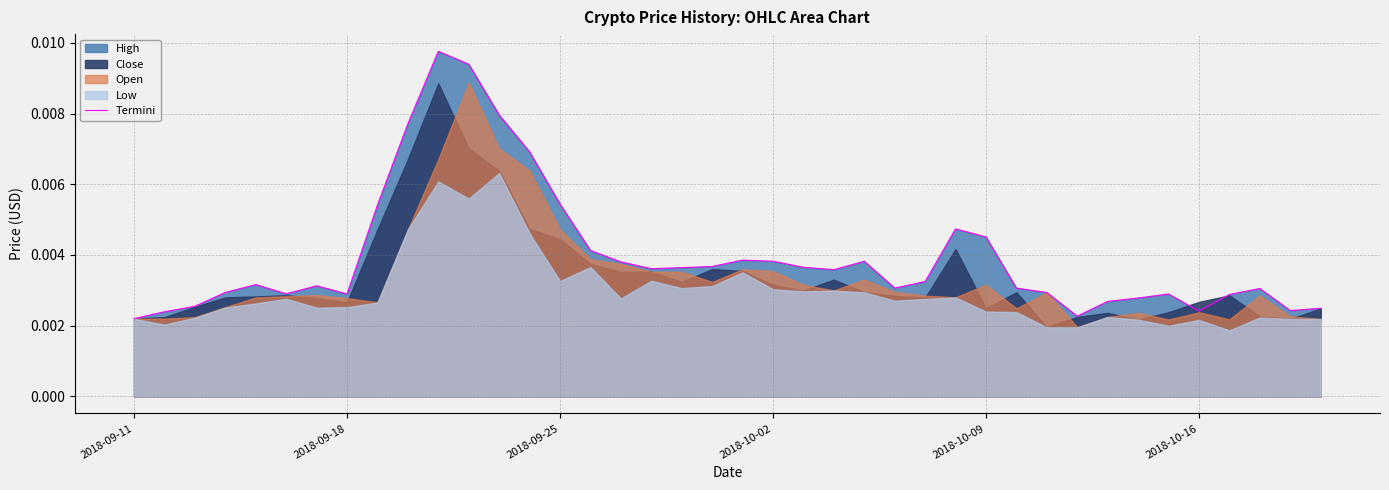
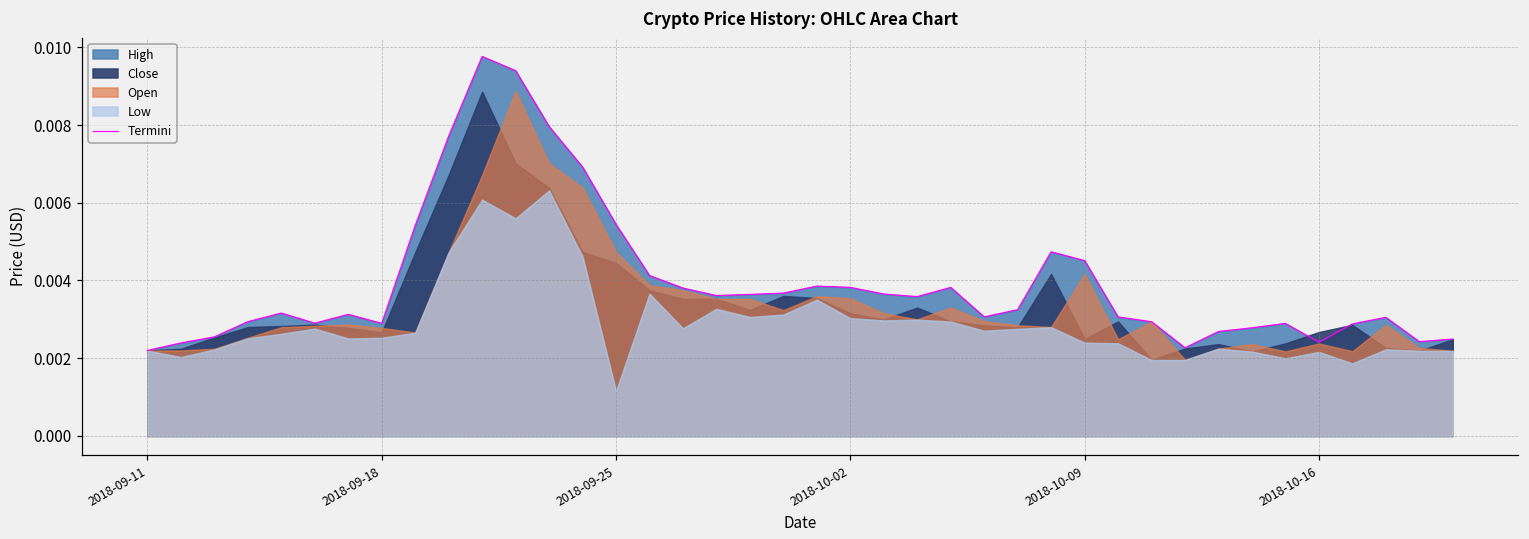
Low, 2018-09-25: 0.0033 -> 0.0012
Open, 2018-10-09: 0.0032 -> 0.0042
